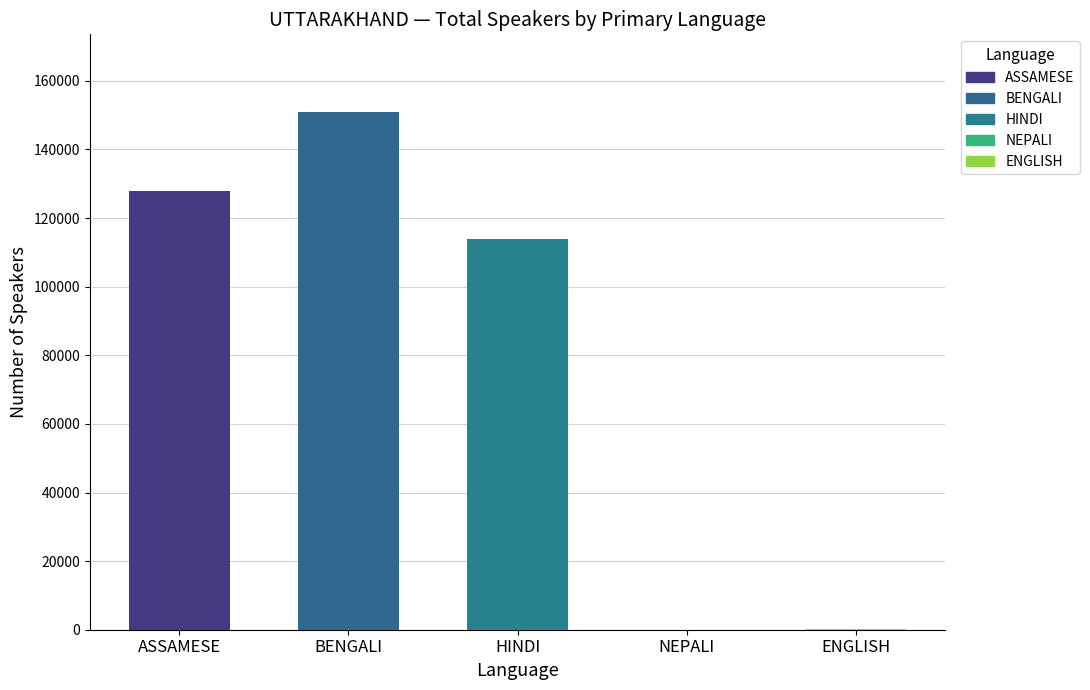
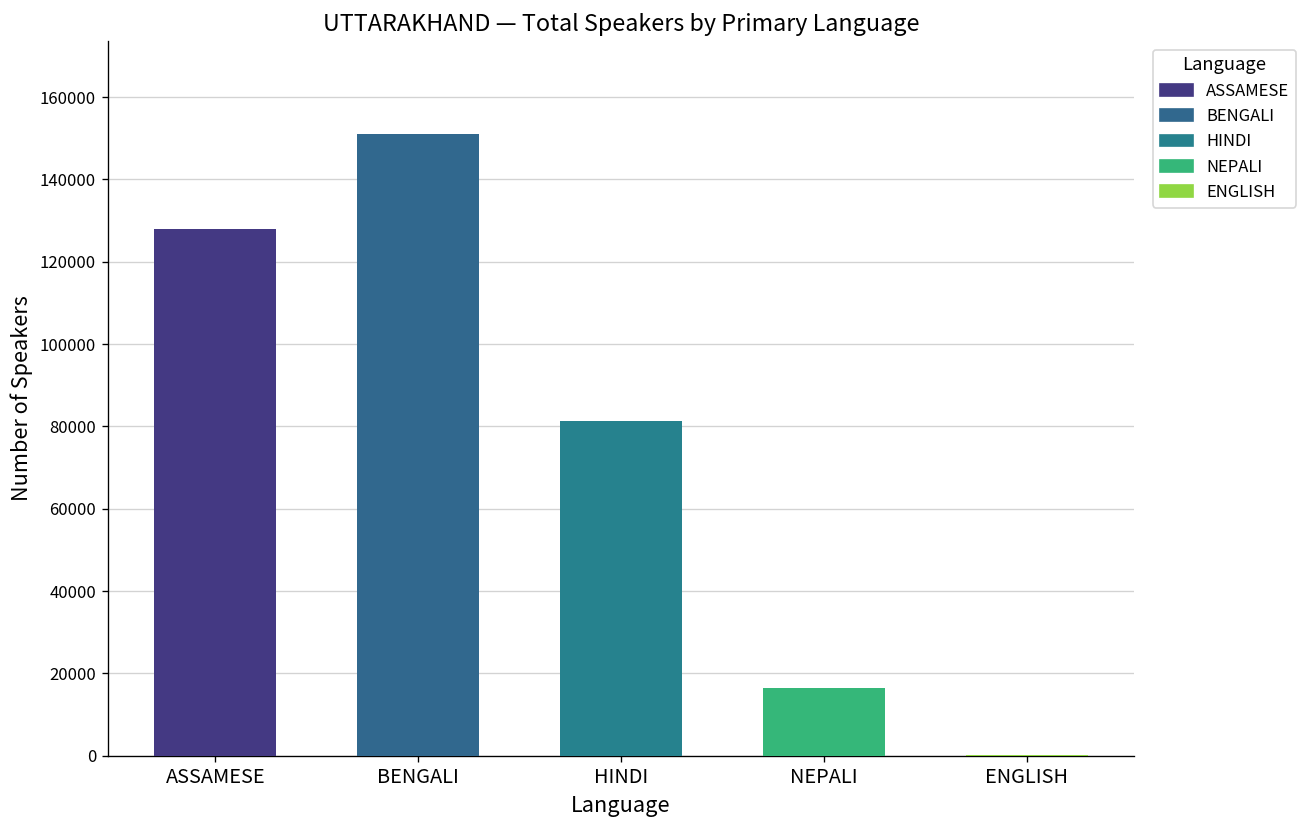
HINDI: 114000 -> 81000
NEPALI: 0 -> 16000
